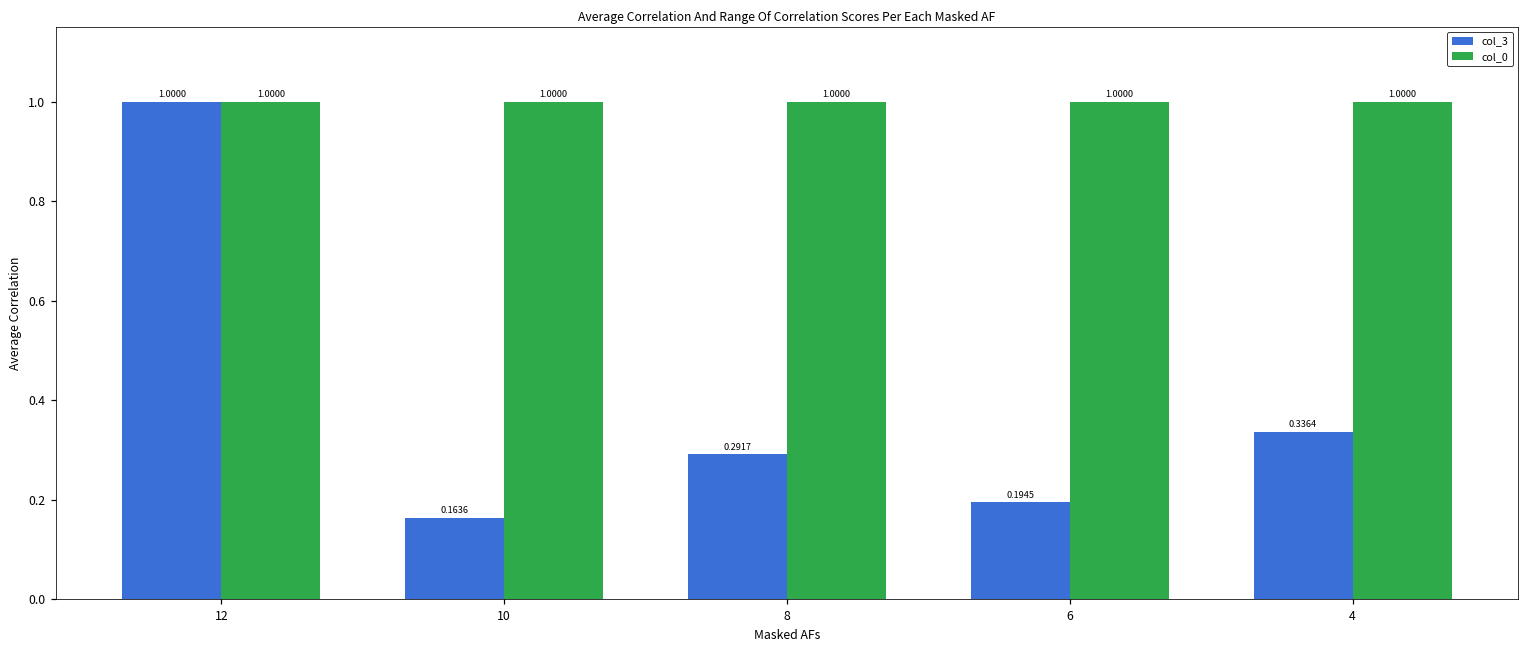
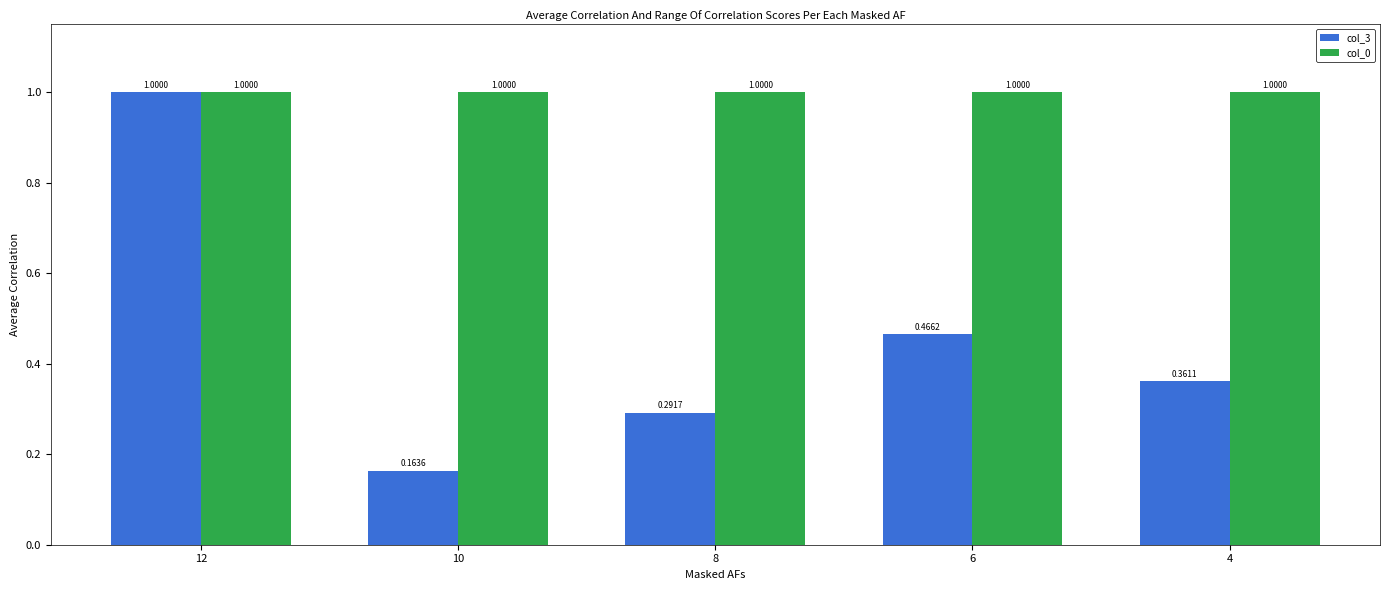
col_3, 6: 0.1945 -> 0.4662
col_3, 4: 0.3364 -> 0.3611
